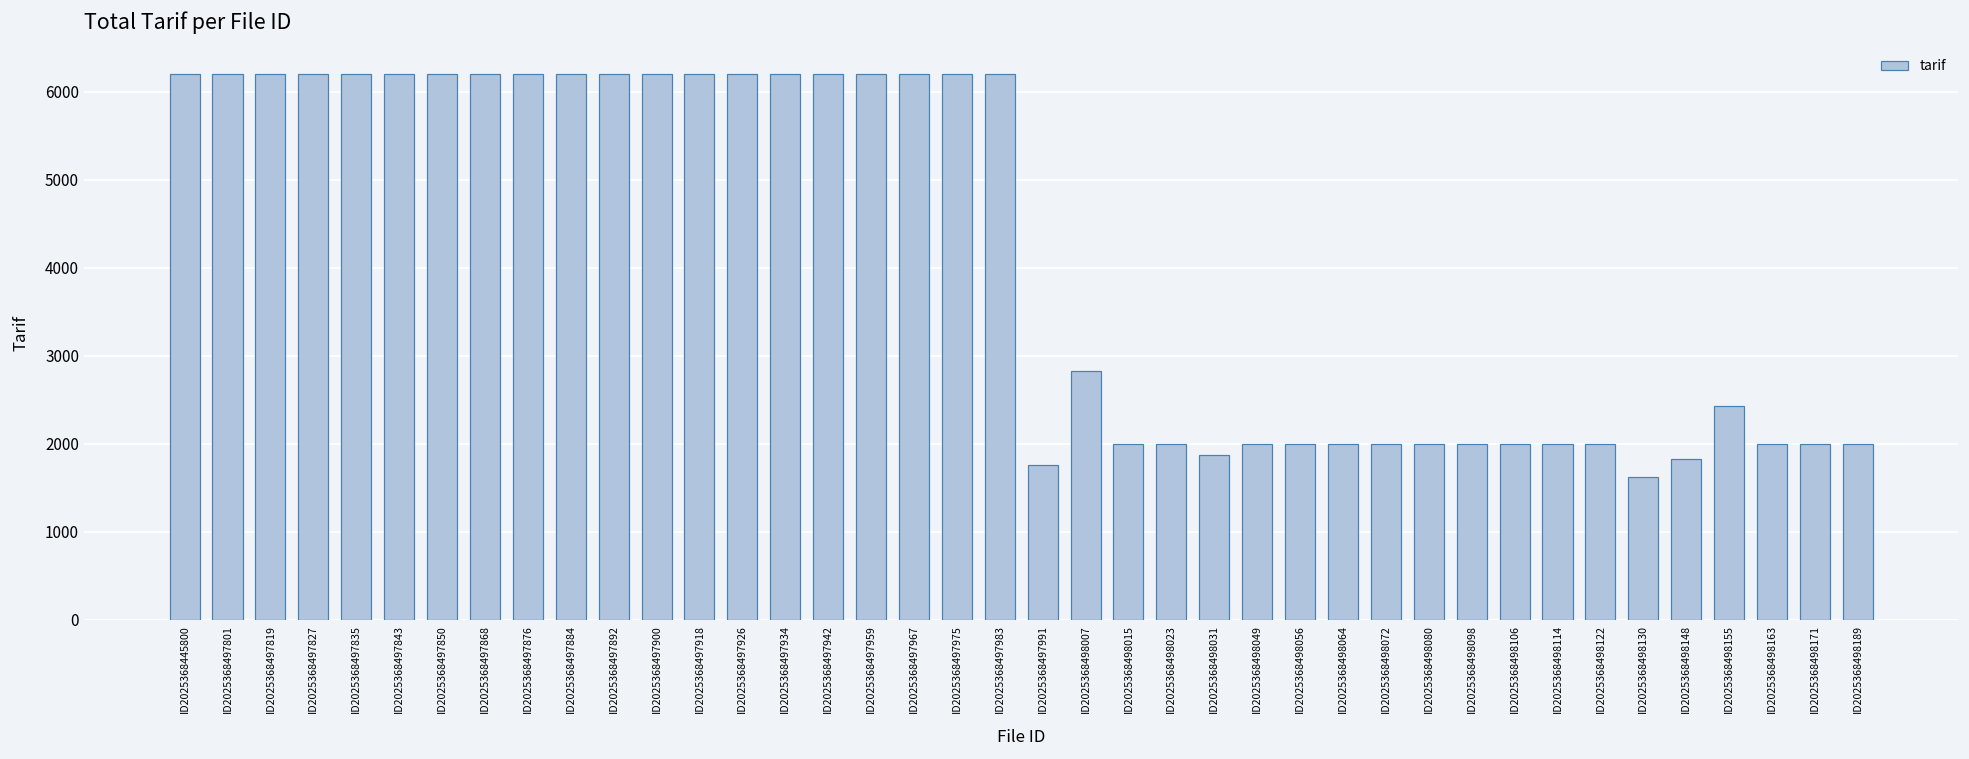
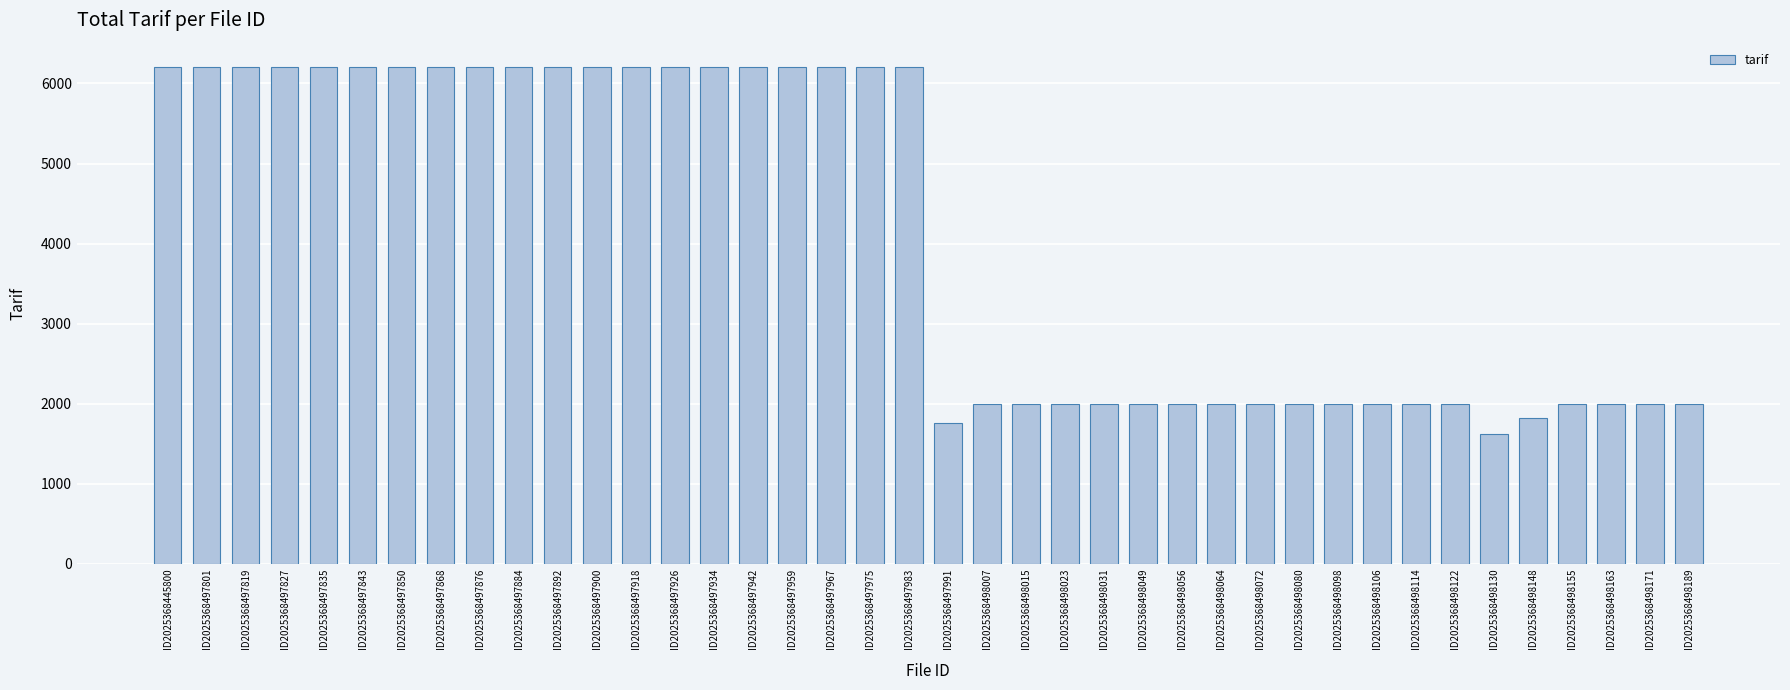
ID2025368498007: 2800 -> 2000
ID2025368498031: 1900 -> 2000
ID2025368498155: 2400 -> 2000
